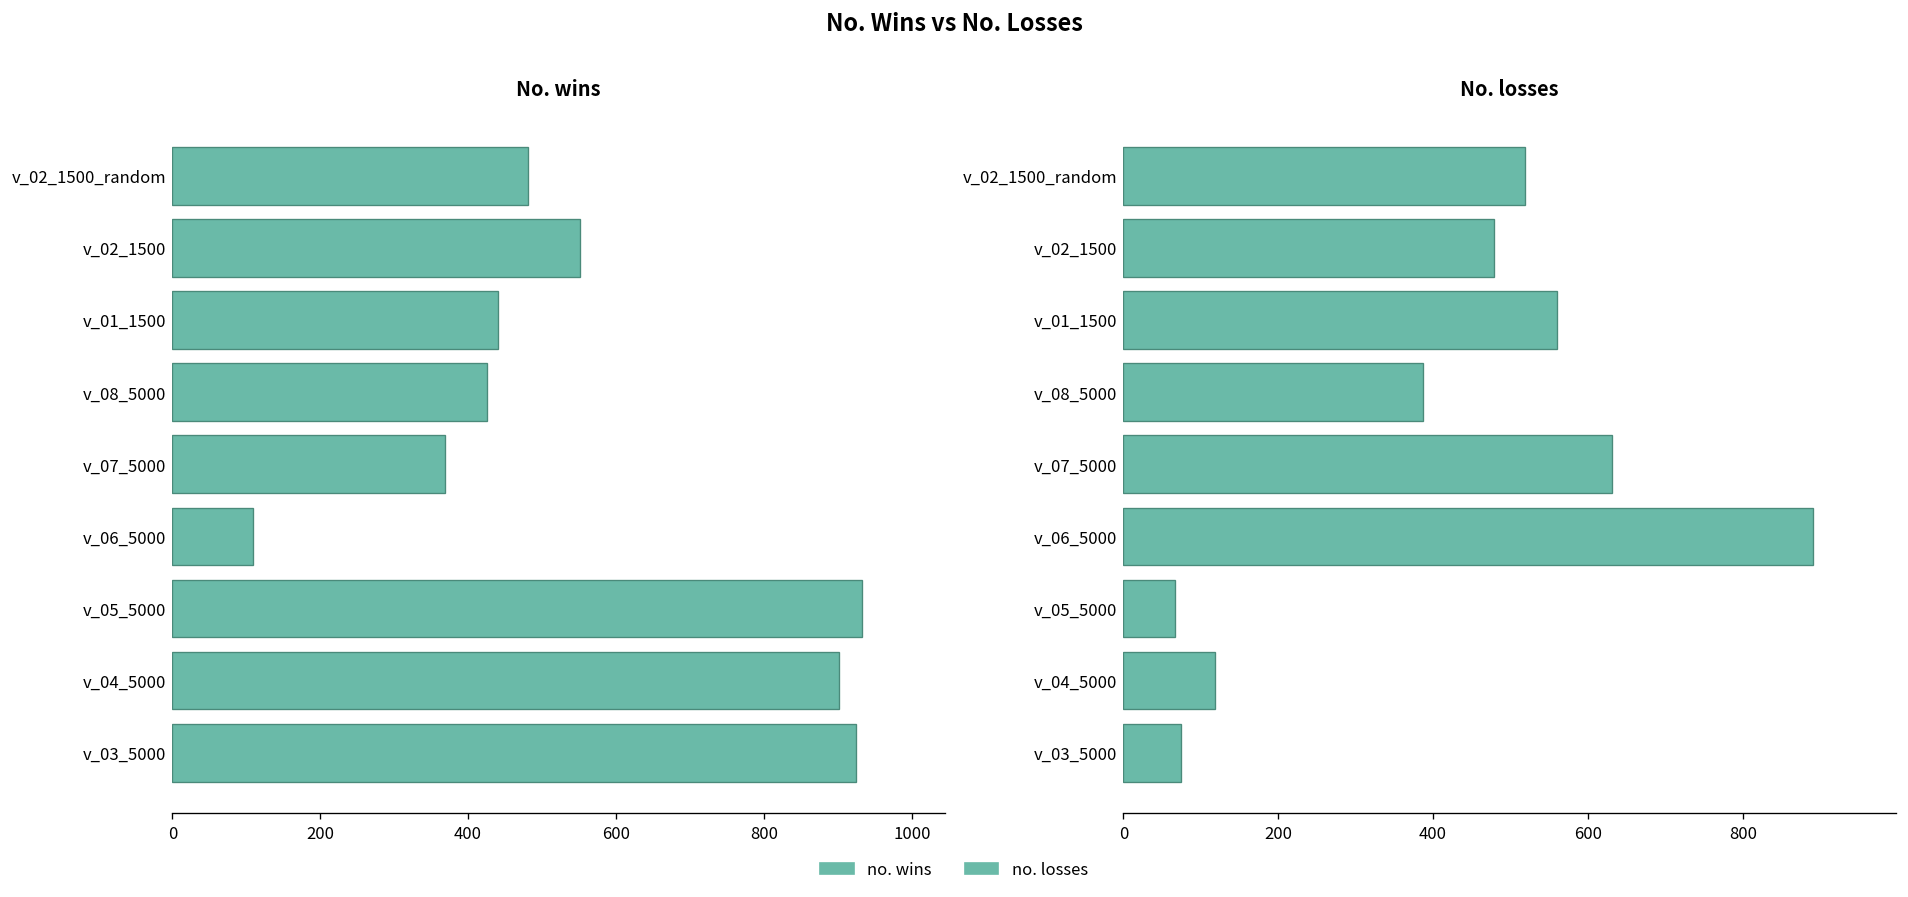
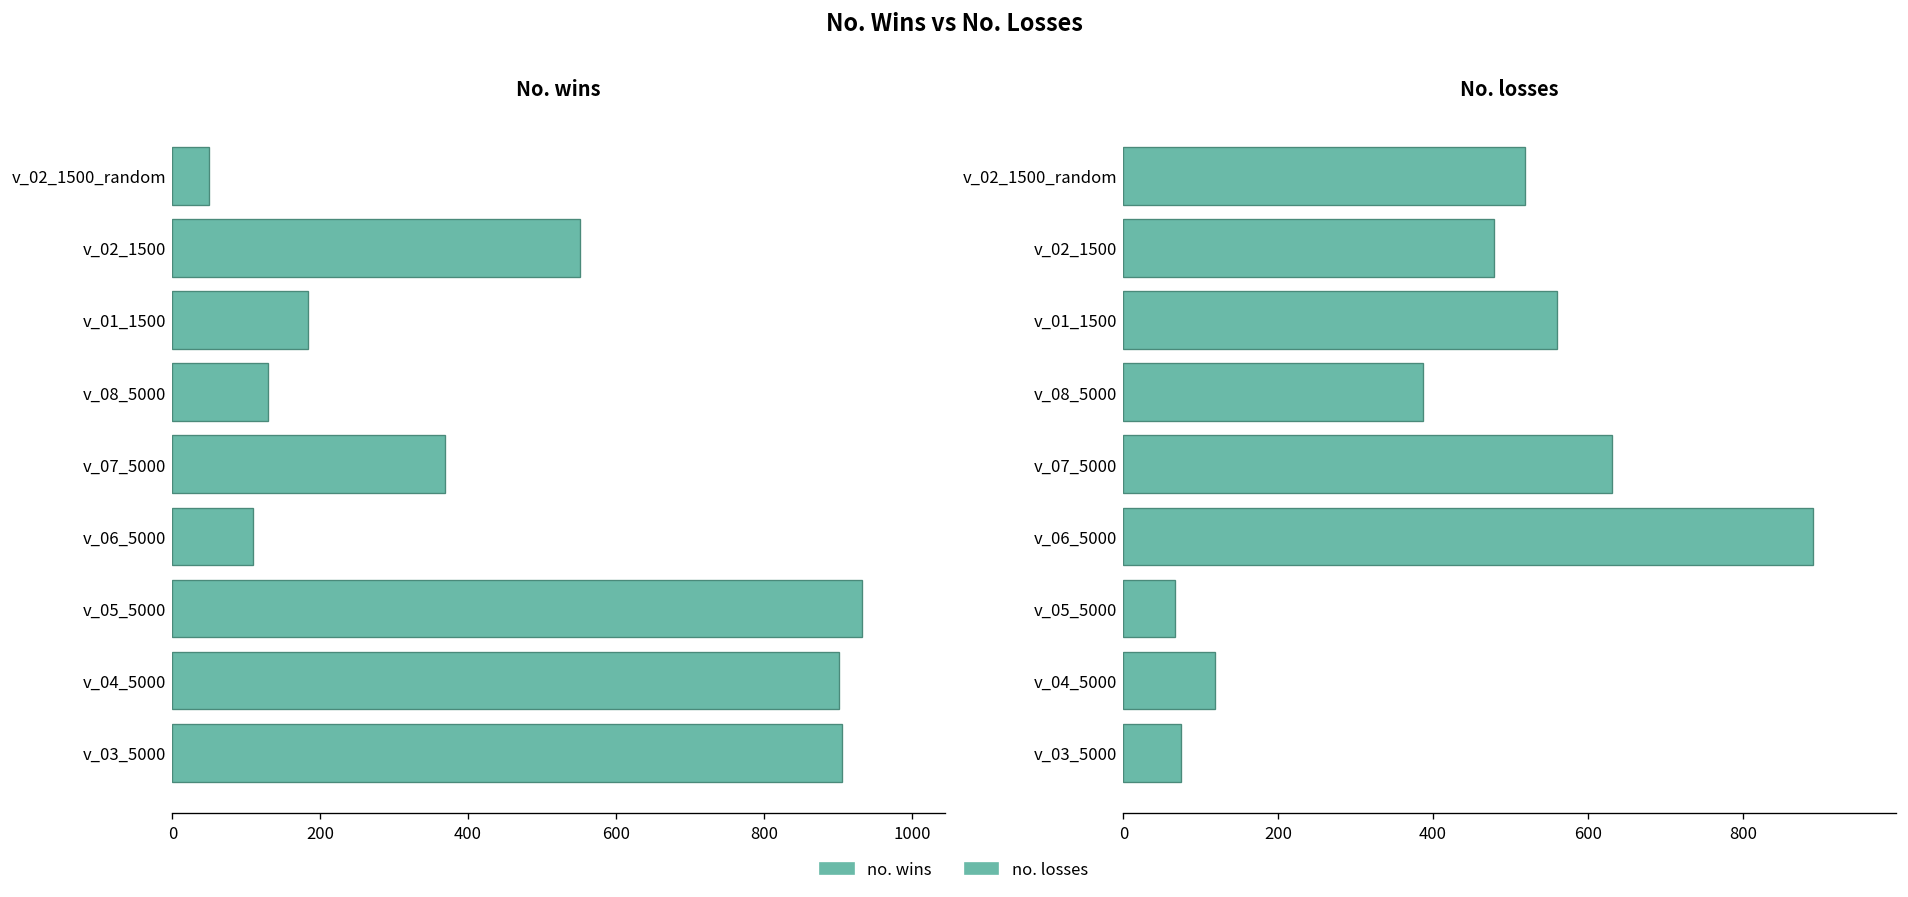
No. wins, v_02_1500_random: 480 -> 50
No. wins, v_01_1500: 440 -> 180
No. wins, v_08_5000: 430 -> 130
No. wins, v_03_5000: 930 -> 910
